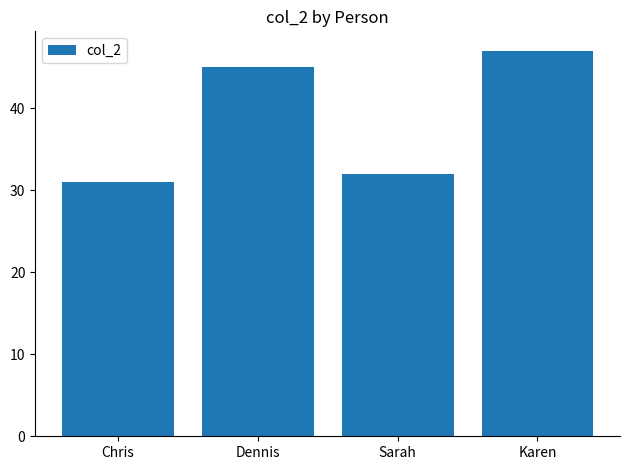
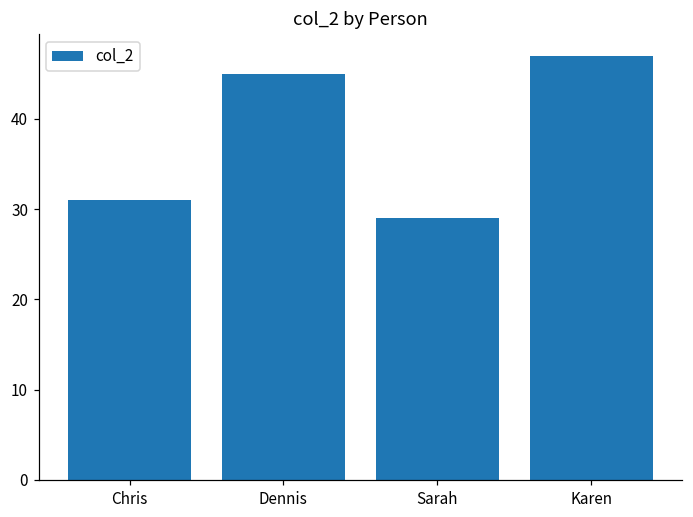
Sarah: 32 -> 29
